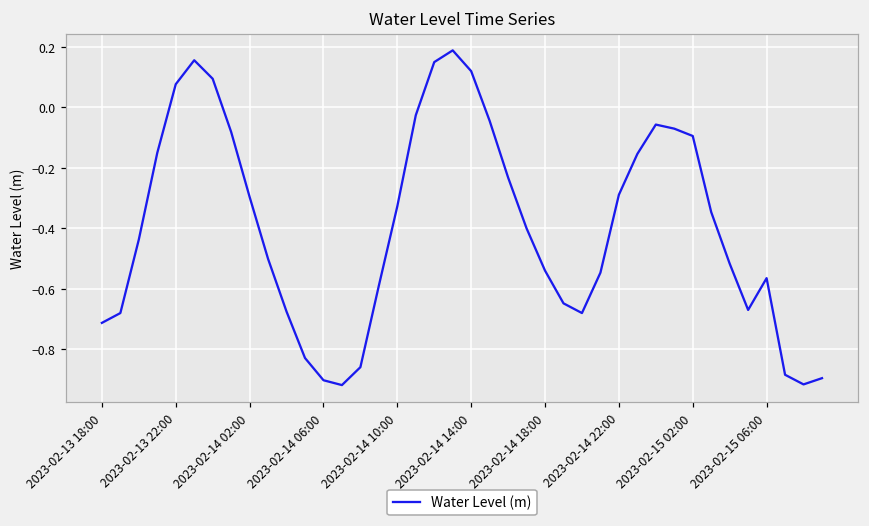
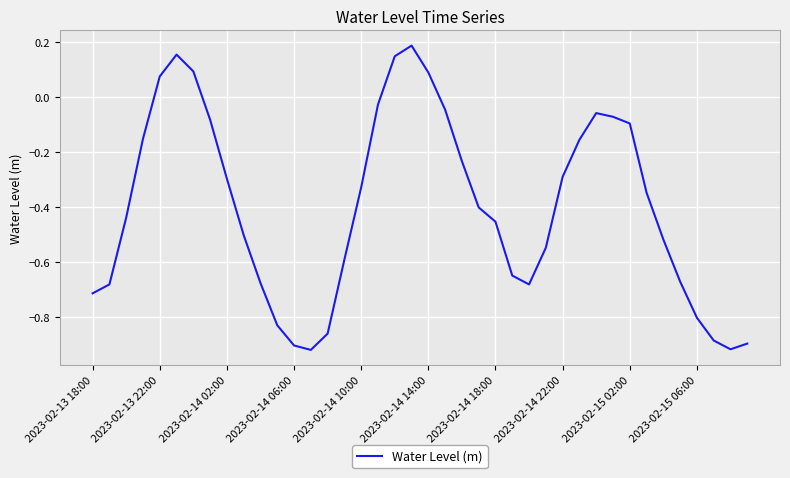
2023-02-14 14:00: 0.12 -> 0.09
2023-02-14 18:00: -0.54 -> -0.45
2023-02-15 06:00: -0.56 -> -0.80
